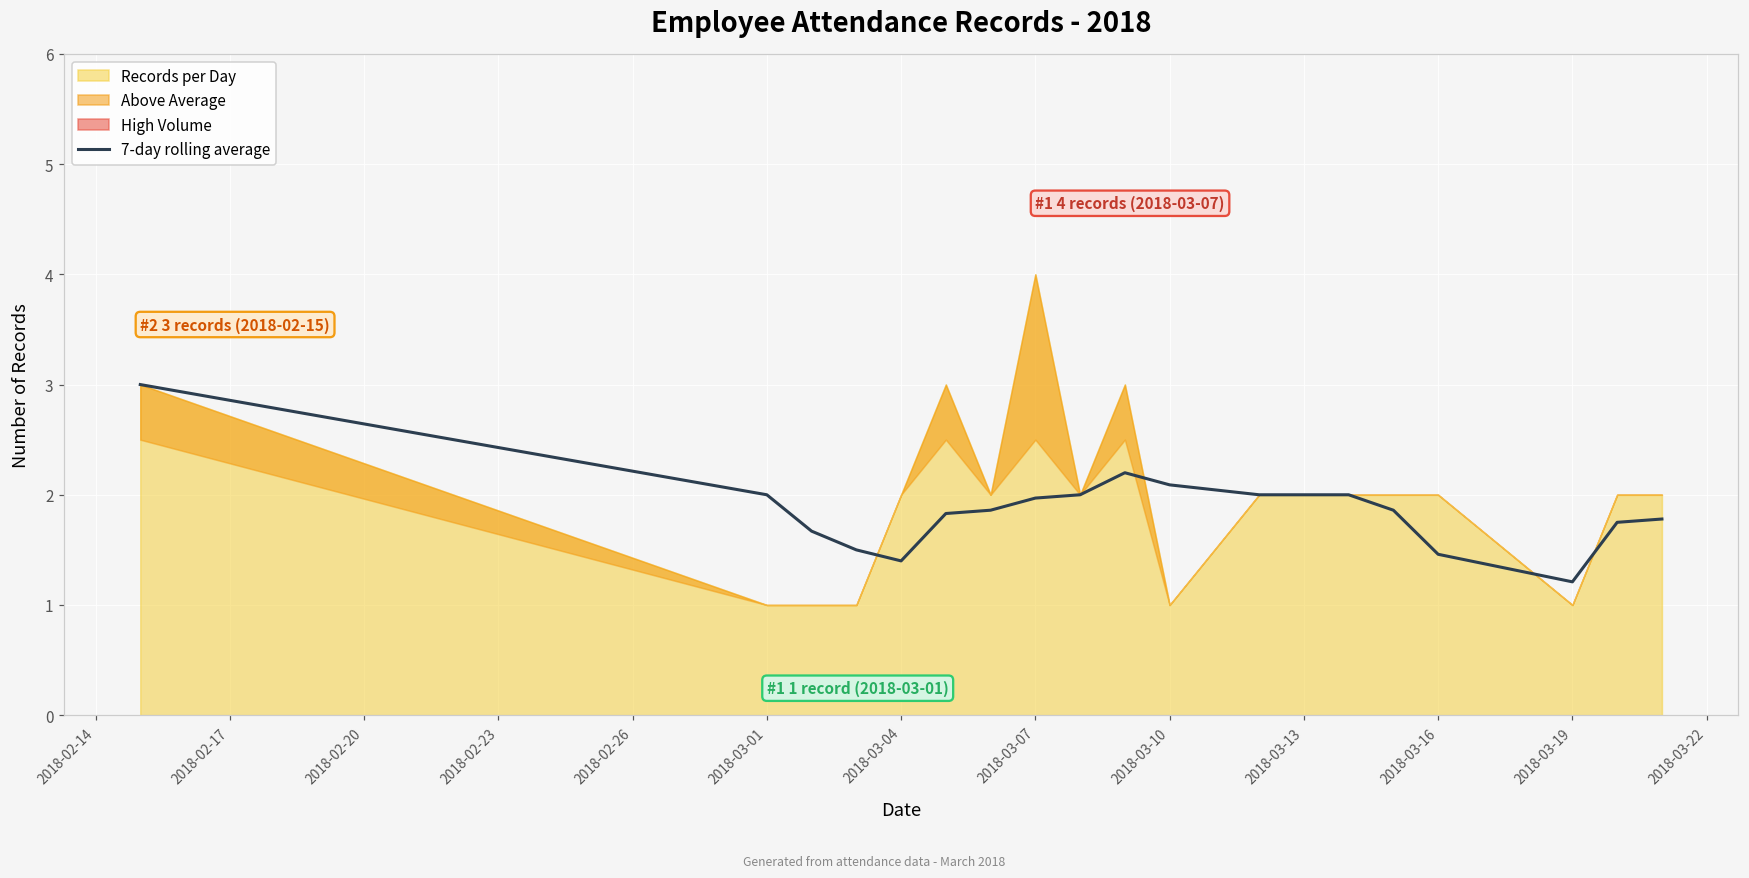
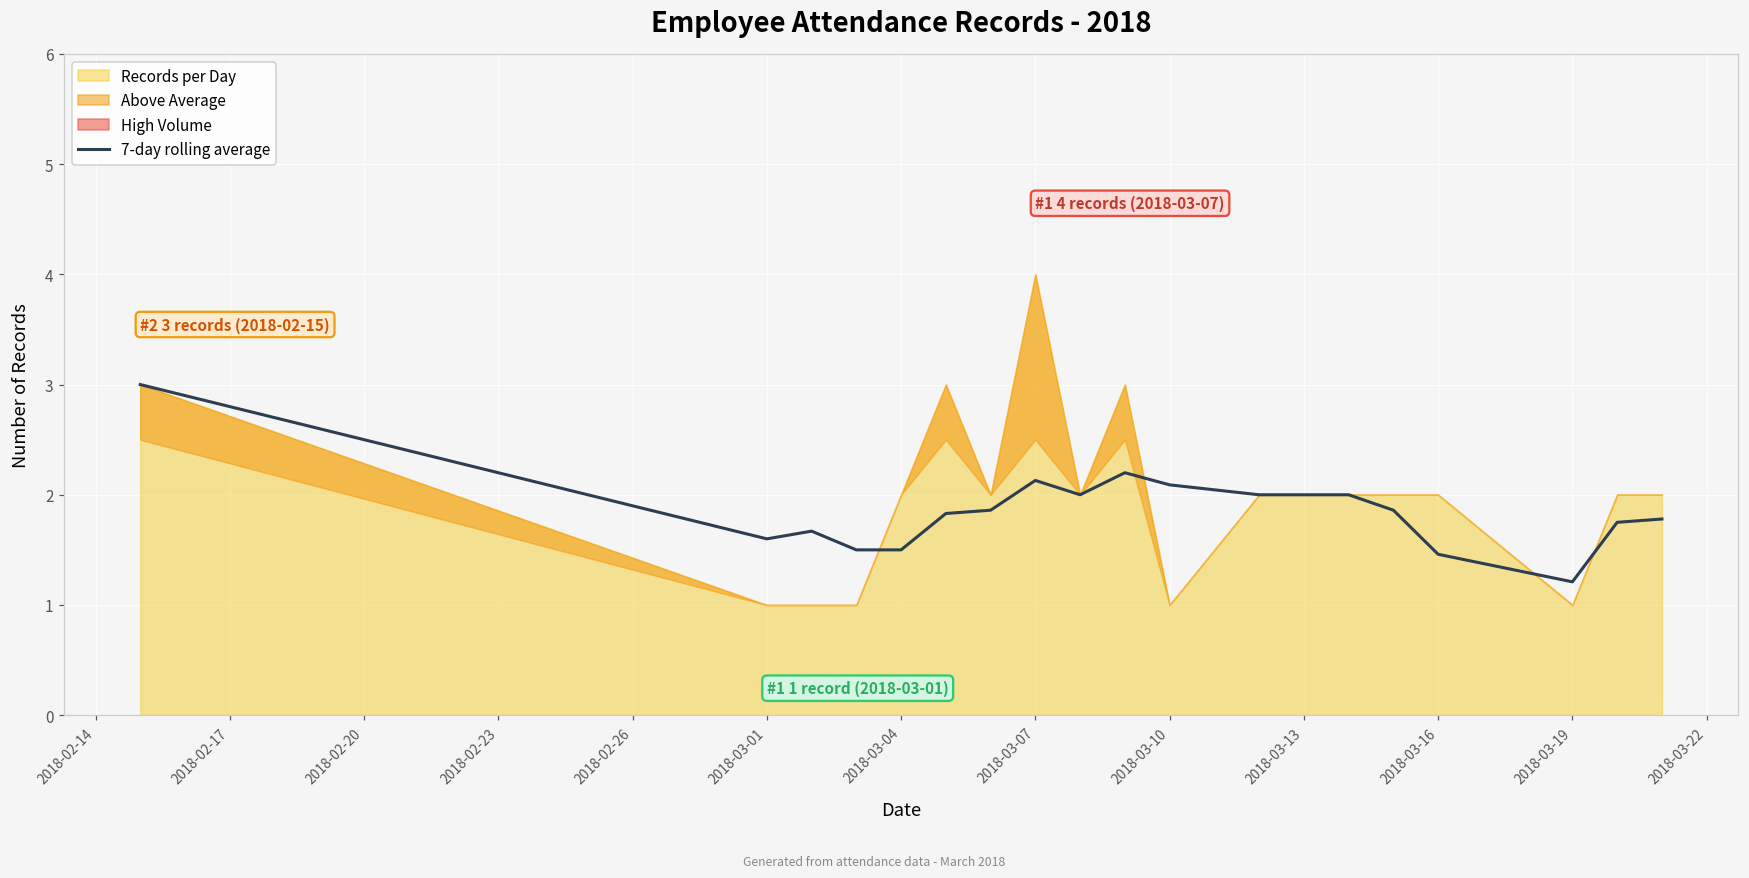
7-day rolling average, 2018-03-01: 2.0 -> 1.6
7-day rolling average, 2018-03-04: 1.4 -> 1.5
7-day rolling average, 2018-03-07: 1.97 -> 2.13
